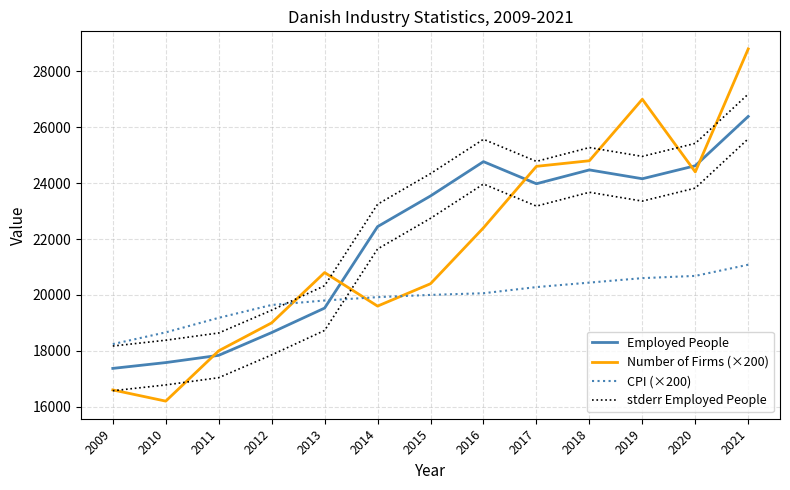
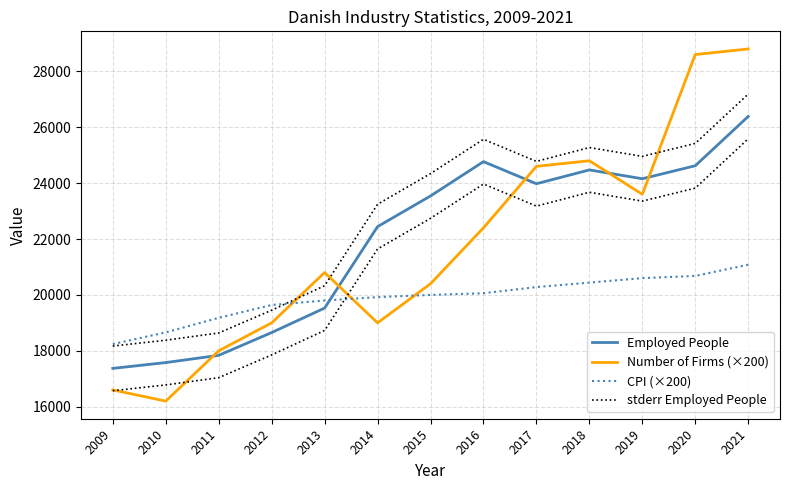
Number of Firms (×200), 2014: 19600 -> 19000
Number of Firms (×200), 2019: 27000 -> 23600
Number of Firms (×200), 2020: 24400 -> 28600
